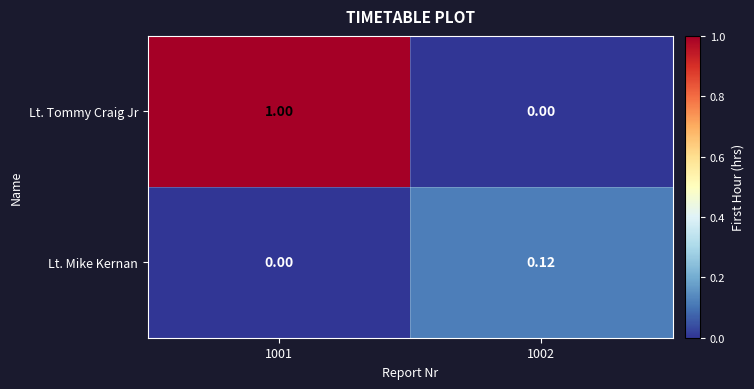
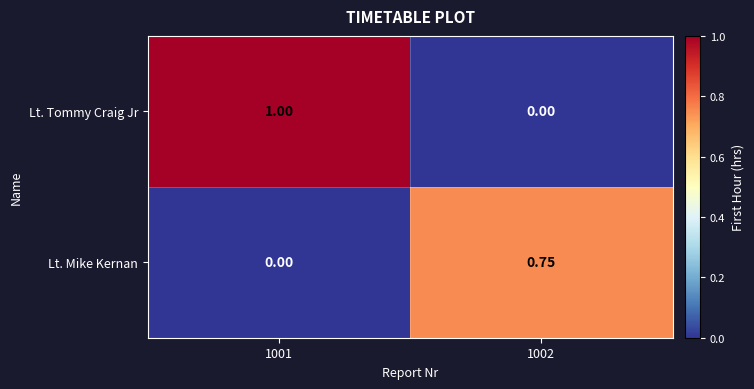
Lt. Mike Kernan, 1002: 0.12 -> 0.75
